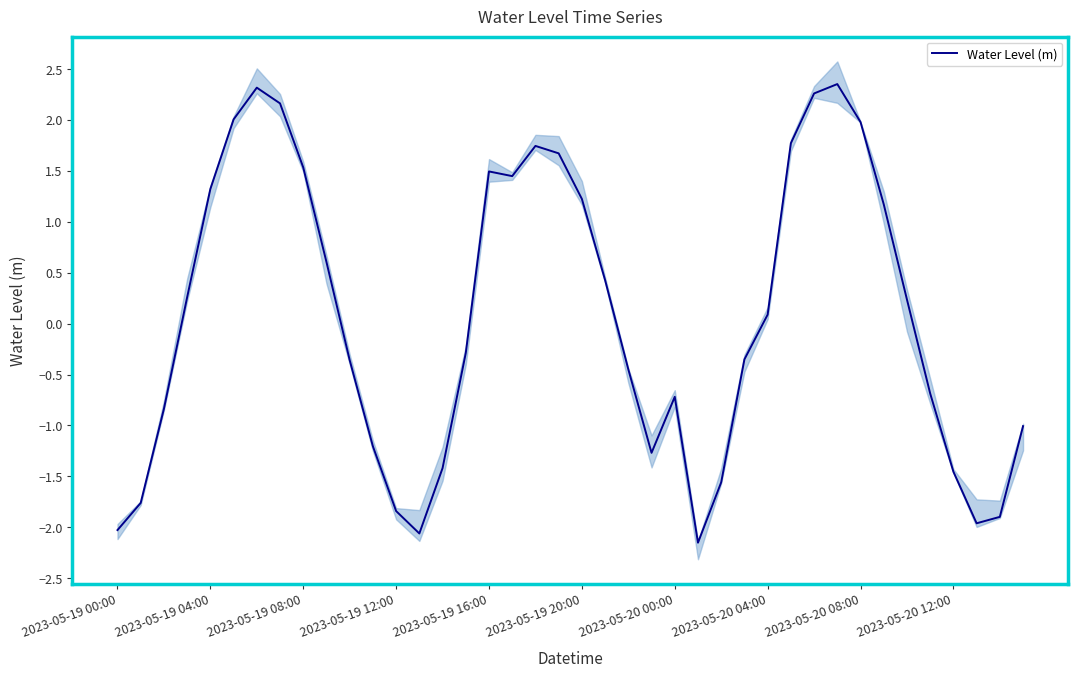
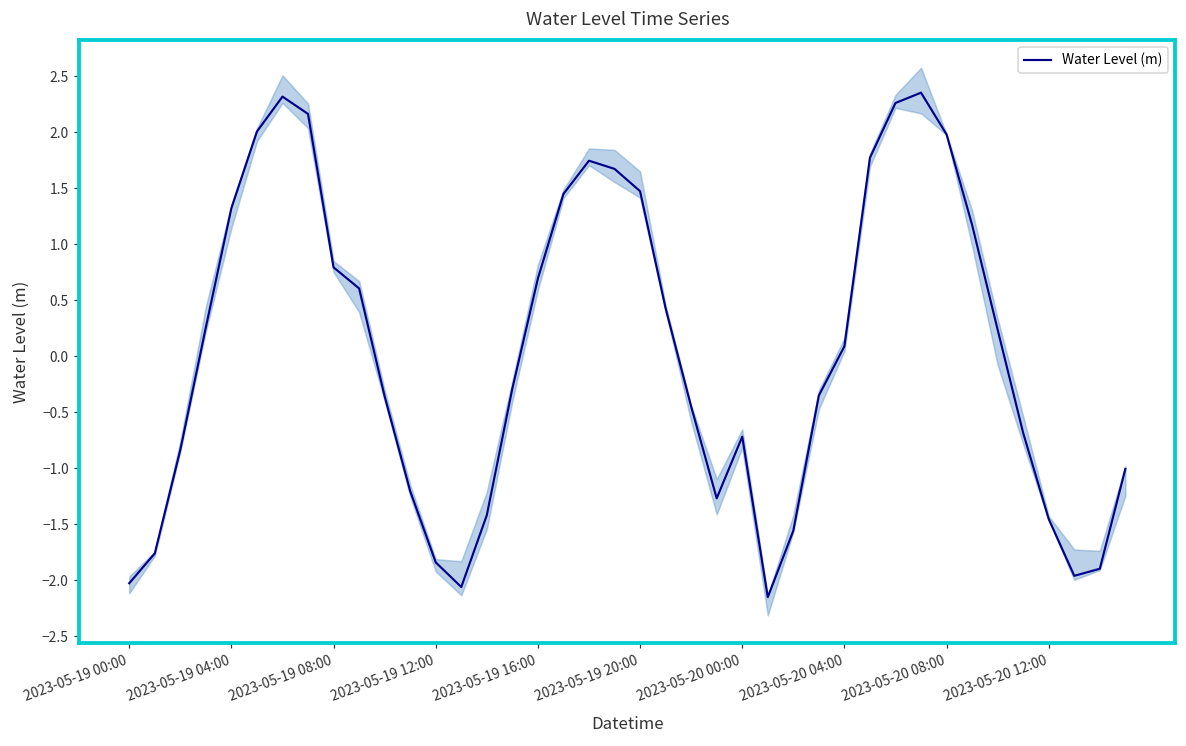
Water Level (m), 2023-05-19 08:00: 1.53 -> 0.79
Water Level (m), 2023-05-19 16:00: 1.50 -> 0.69
Water Level (m), 2023-05-19 20:00: 1.23 -> 1.47
